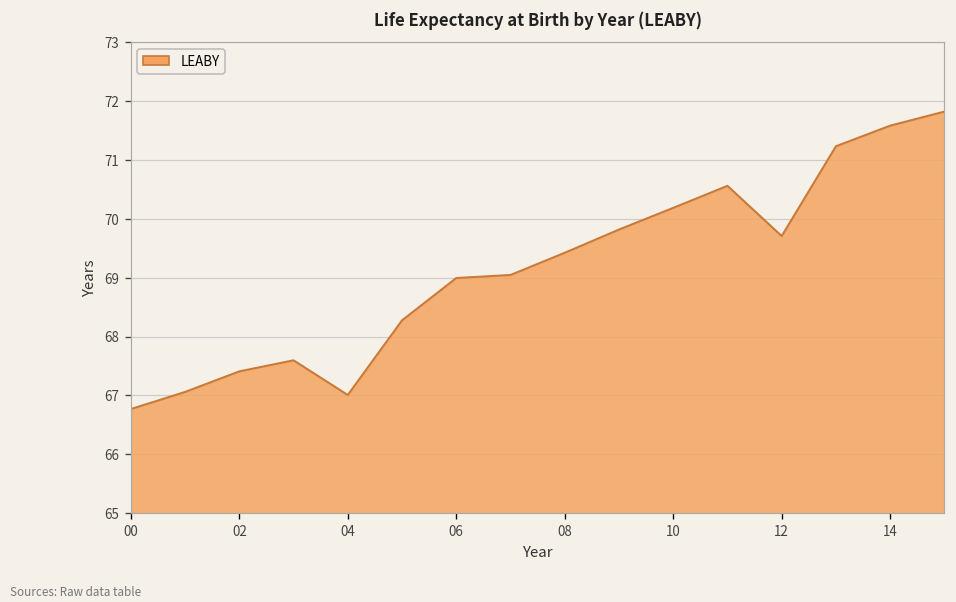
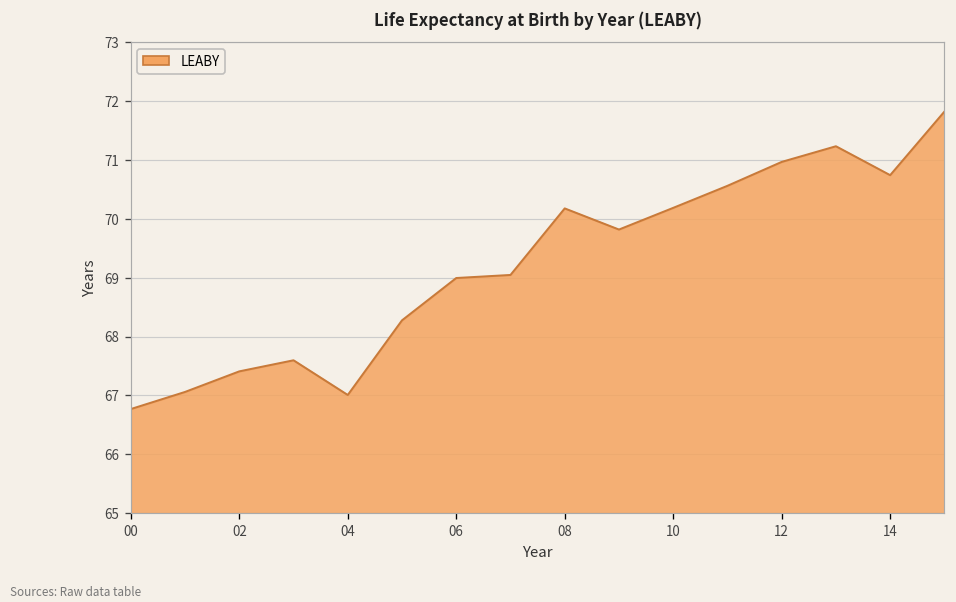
08: 69.4 -> 70.2
12: 69.7 -> 71.0
14: 71.6 -> 70.7
